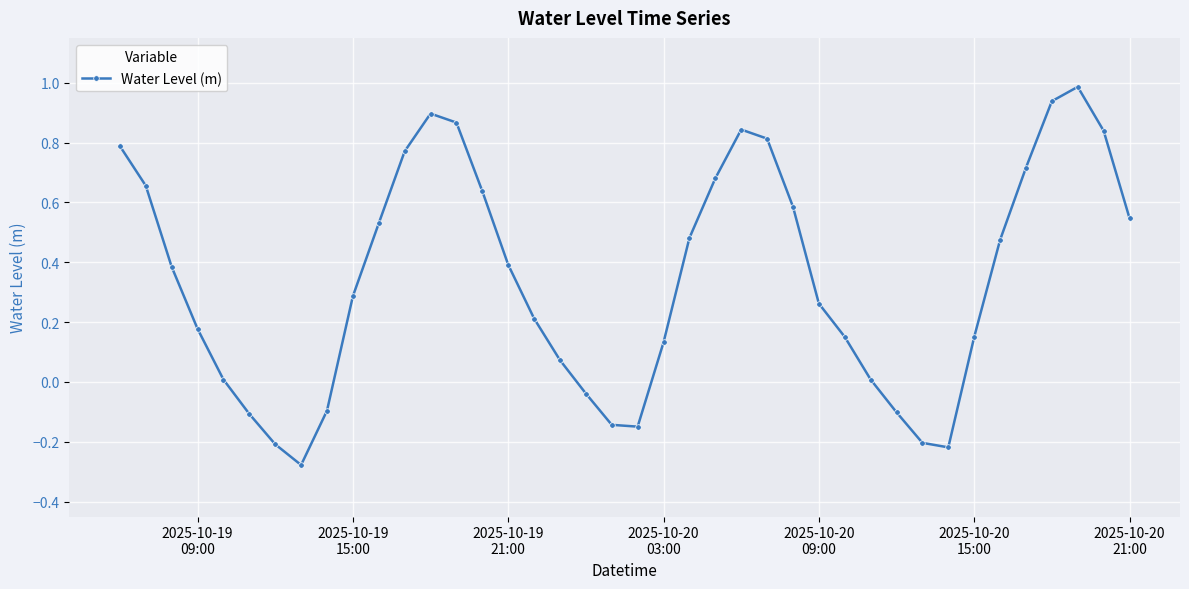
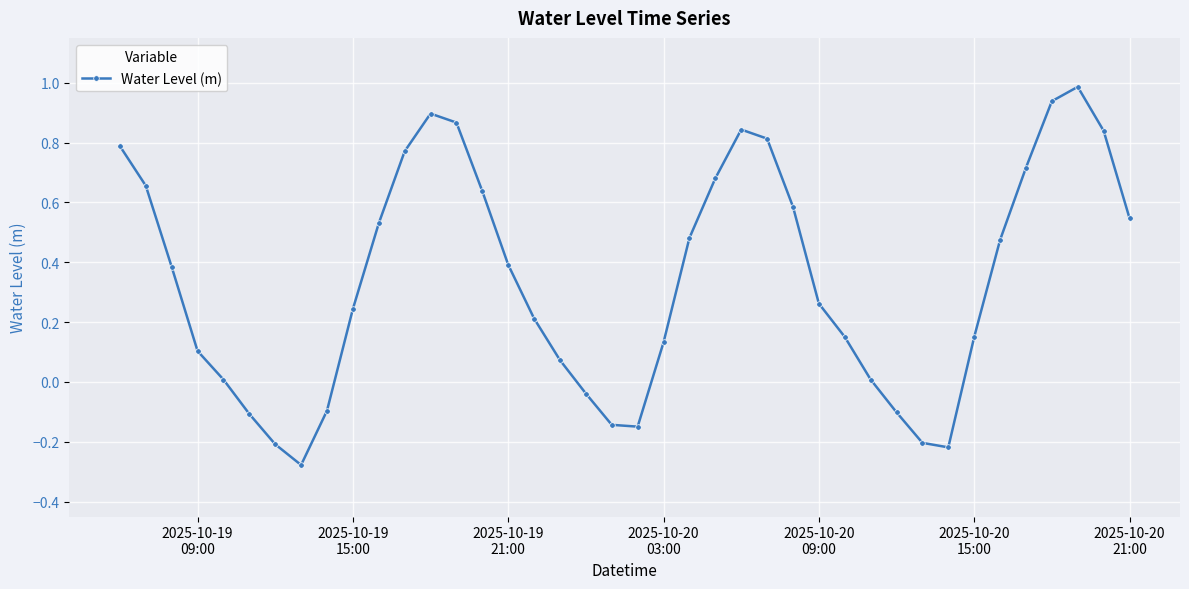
2025-10-19 09:00: 0.18 -> 0.10
2025-10-19 15:00: 0.29 -> 0.24
